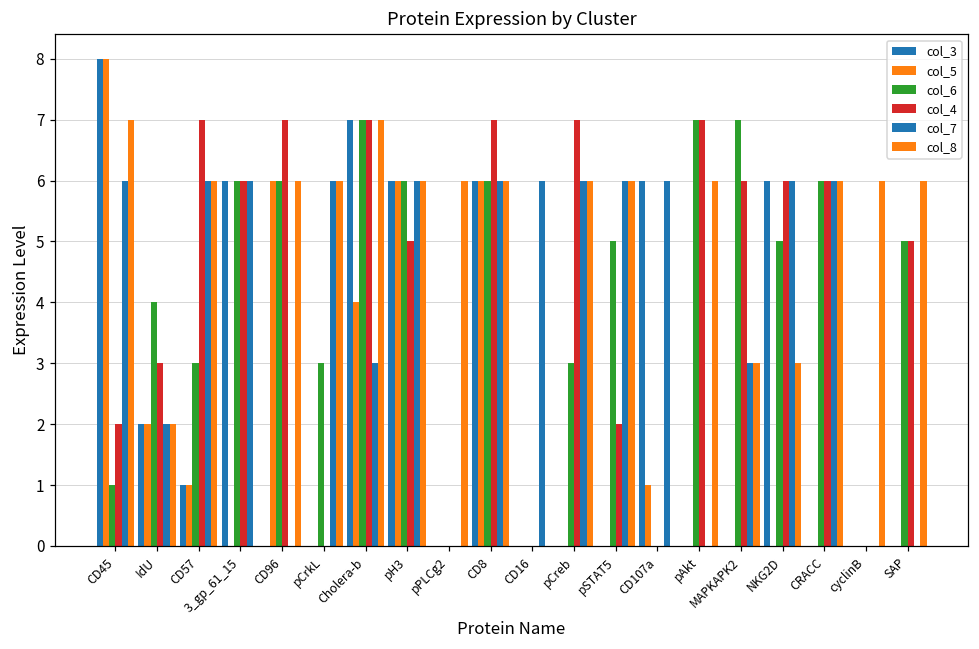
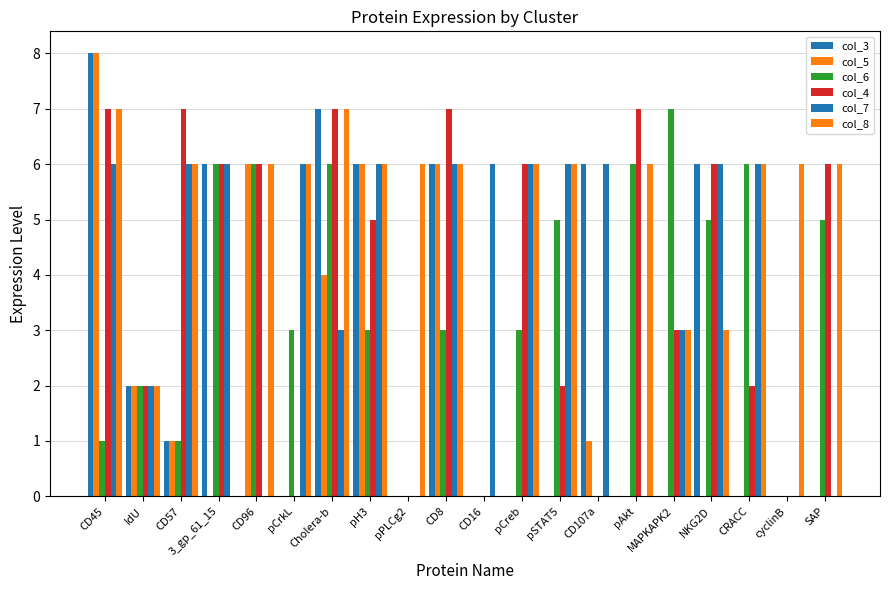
col_4, CD45: 2 -> 7
col_6, IdU: 4 -> 2
col_4, IdU: 3 -> 2
col_6, CD57: 3 -> 1
col_4, CD96: 7 -> 6
col_6, Cholera-b: 7 -> 6
col_6, pH3: 6 -> 3
col_6, CD8: 6 -> 3
col_4, pCreb: 7 -> 6
col_6, pAkt: 7 -> 6
col_4, MAPKAPK2: 6 -> 3
col_4, CRACC: 6 -> 2
col_4, SAP: 5 -> 6
